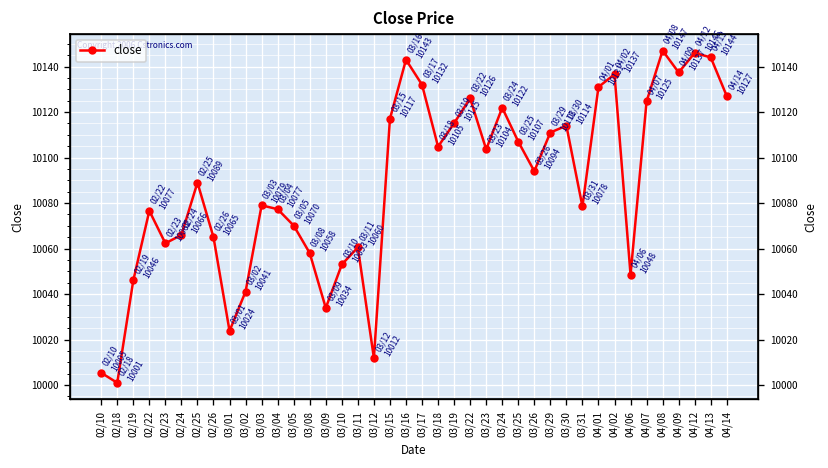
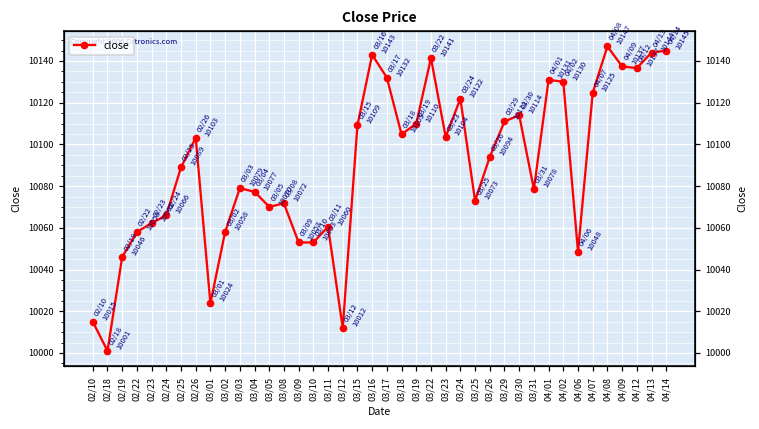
02/10: 10005 -> 10015
02/22: 10077 -> 10058
02/26: 10065 -> 10103
03/02: 10041 -> 10058
03/08: 10058 -> 10072
03/09: 10034 -> 10053
03/15: 10117 -> 10109
03/19: 10115 -> 10110
03/22: 10126 -> 10141
03/25: 10107 -> 10073
04/02: 10137 -> 10130
04/12: 10146 -> 10137
04/14: 10127 -> 10145
